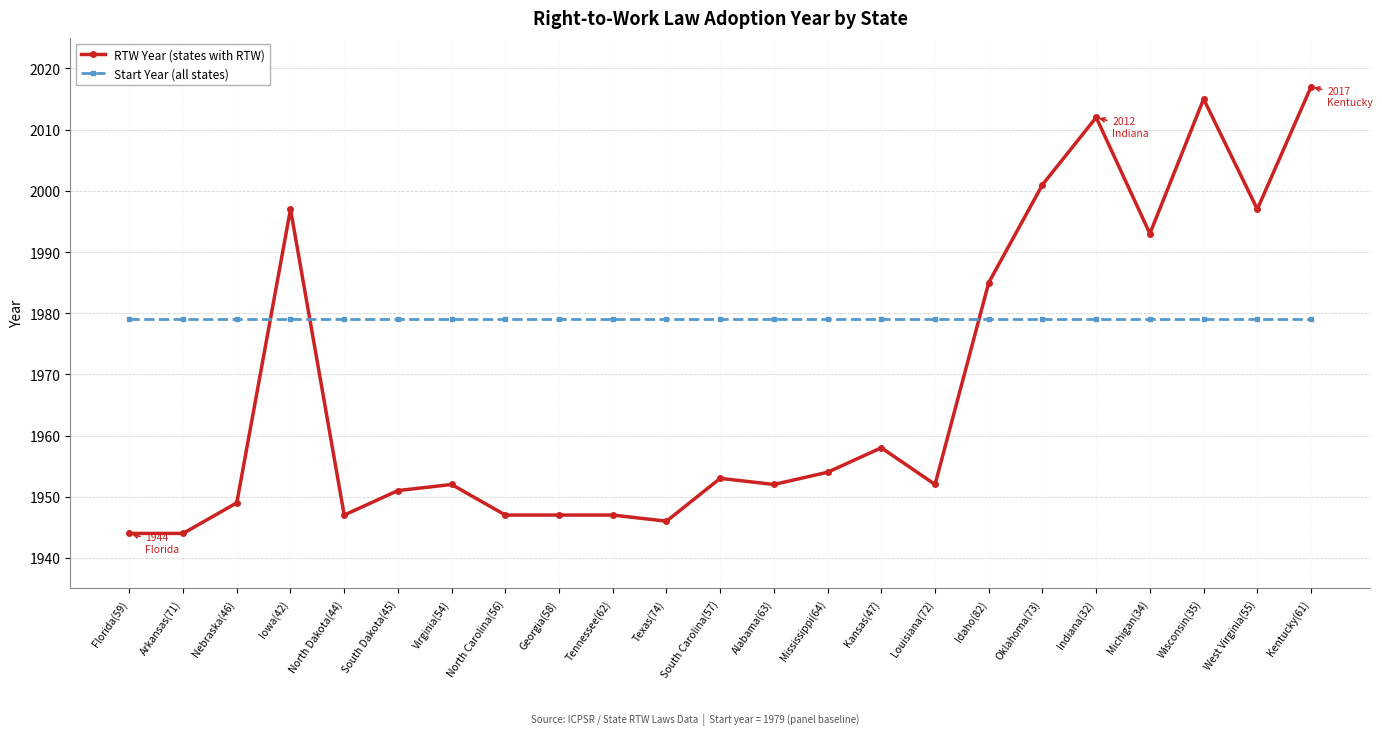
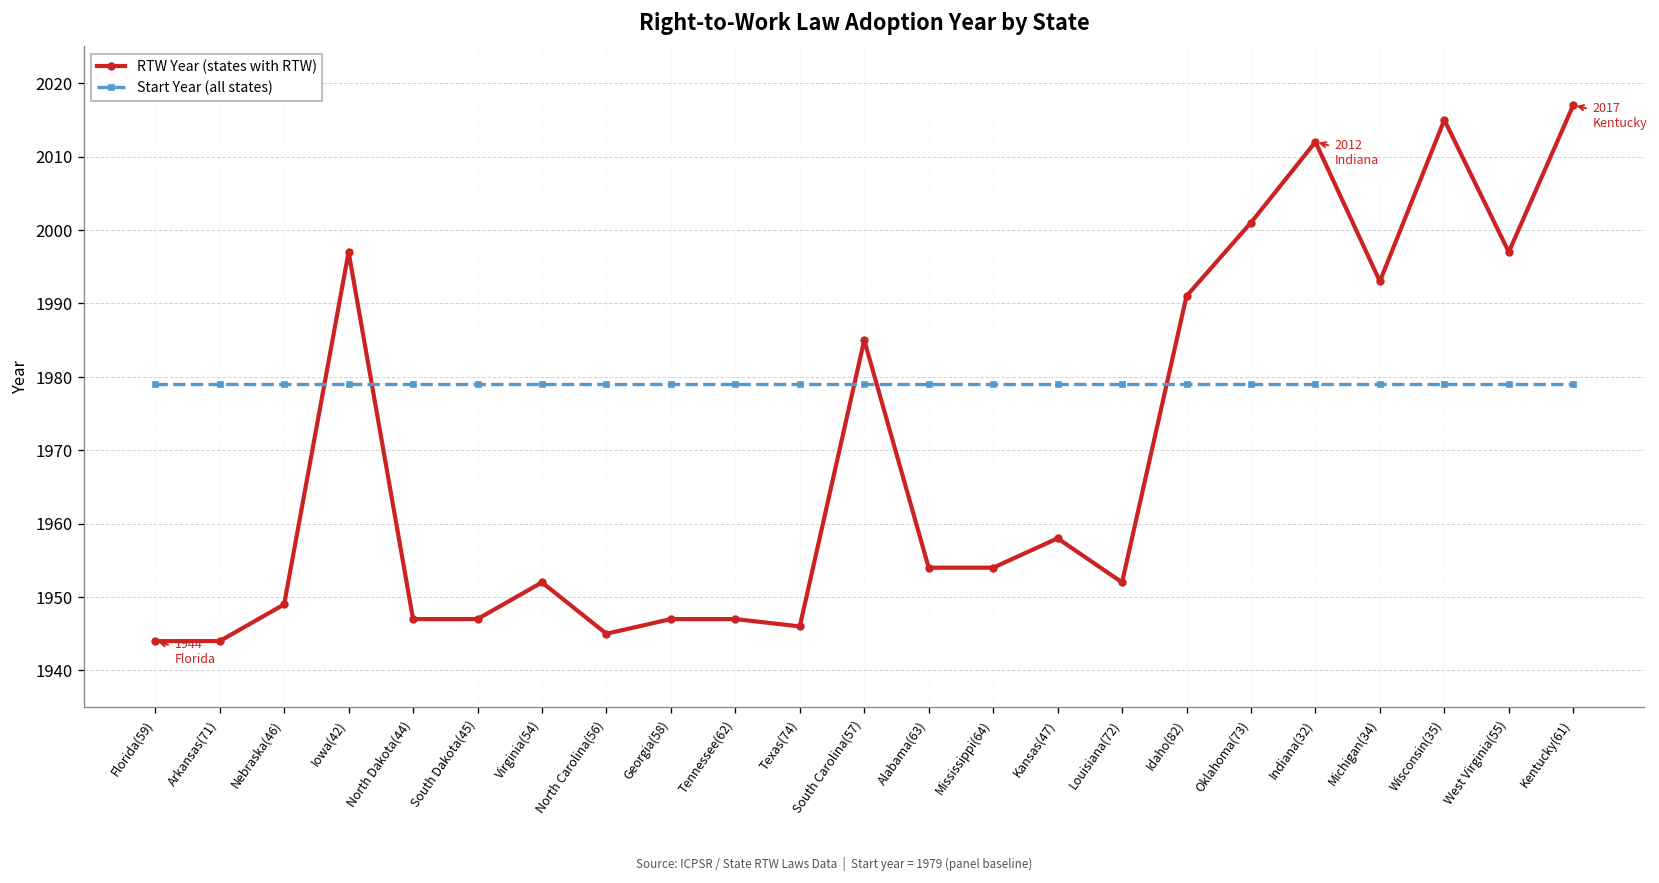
RTW Year (states with RTW), South Dakota(45): 1951 -> 1947
RTW Year (states with RTW), North Carolina(56): 1947 -> 1945
RTW Year (states with RTW), South Carolina(57): 1953 -> 1985
RTW Year (states with RTW), Alabama(63): 1952 -> 1954
RTW Year (states with RTW), Idaho(82): 1985 -> 1991
